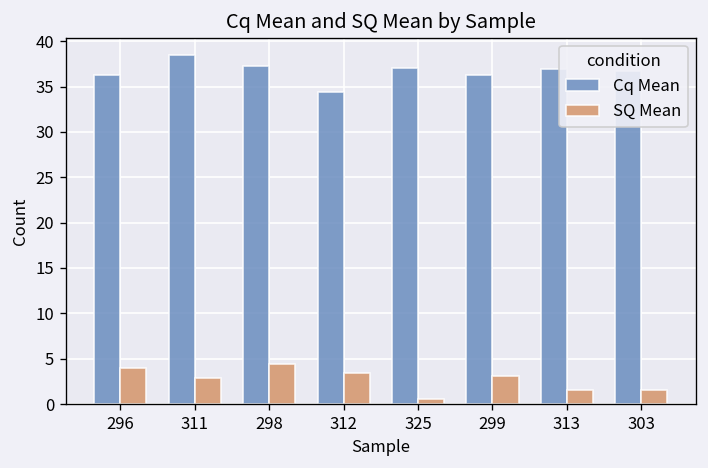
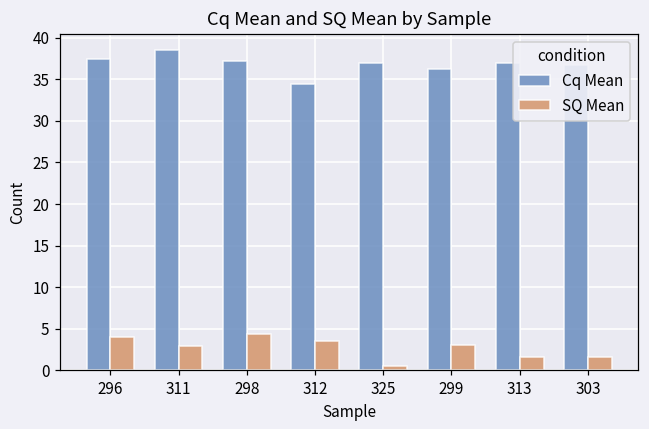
Cq Mean, 296: 36 -> 37
